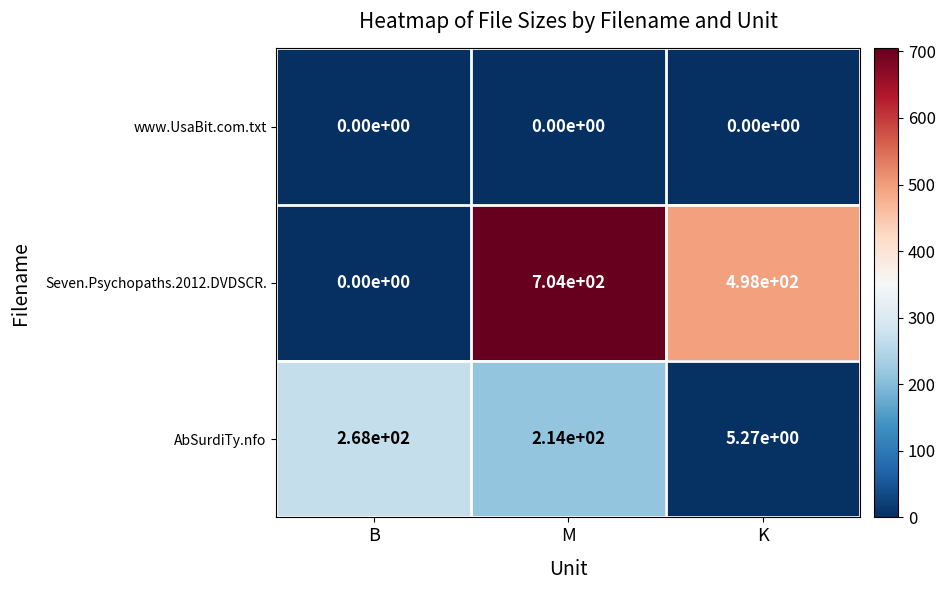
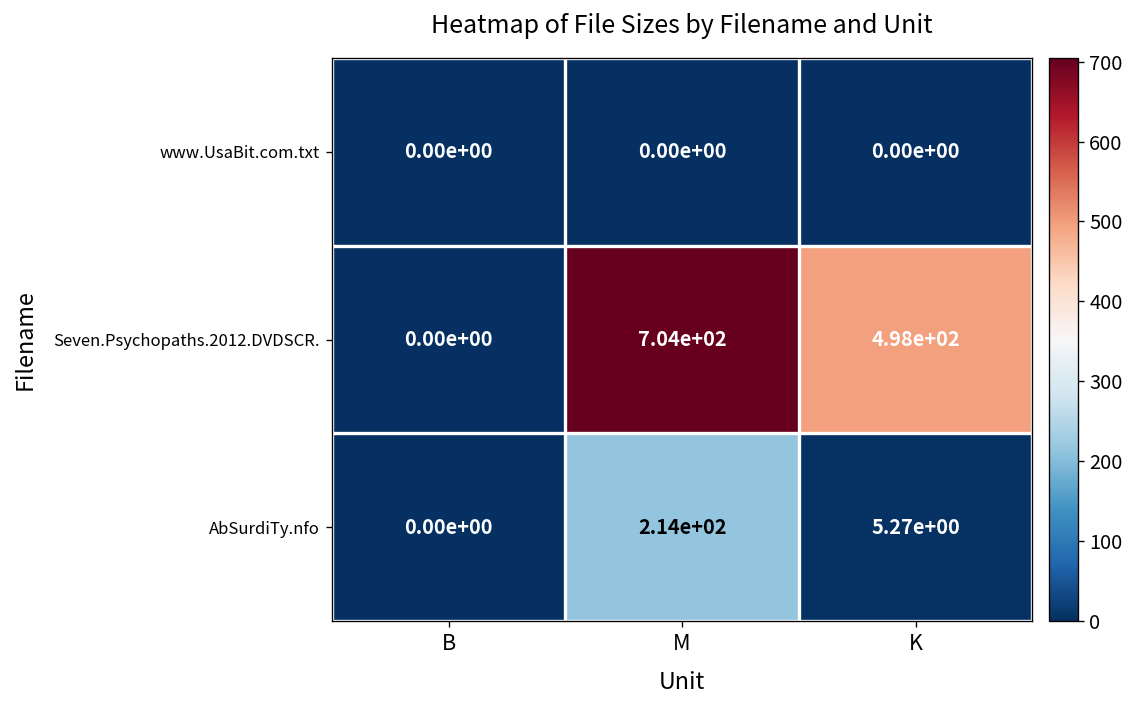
AbSurdiTy.nfo, B: 2.68e+02 -> 0.00e+00
